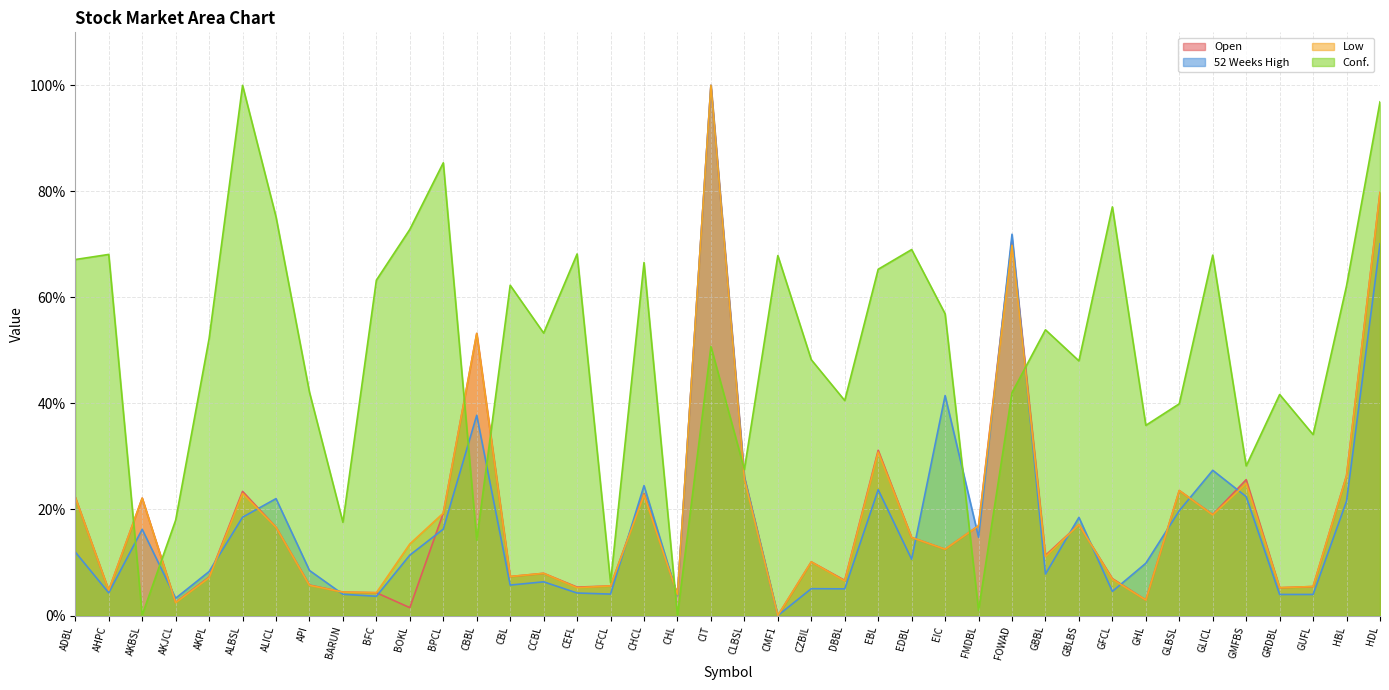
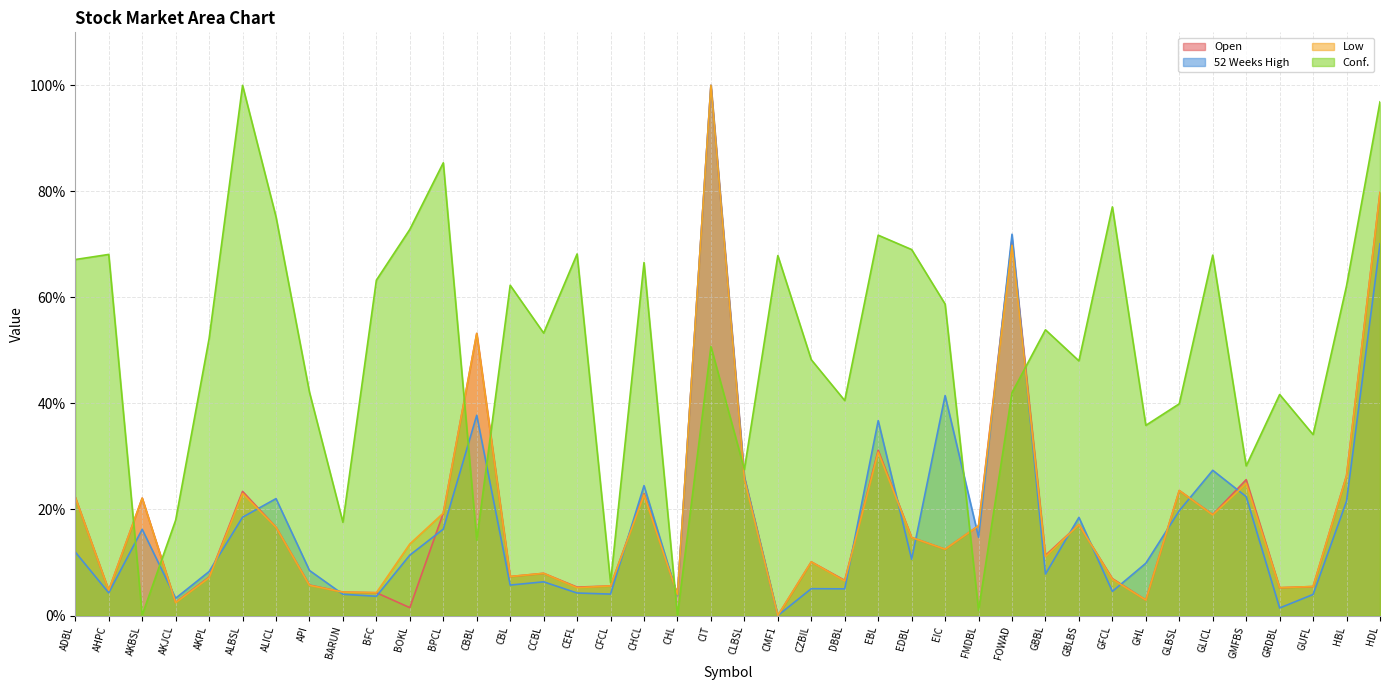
52 Weeks High, EBL: 24% -> 37%
Conf., EBL: 65% -> 72%
Conf., EIC: 57% -> 59%
52 Weeks High, GRDBL: 4% -> 1%
